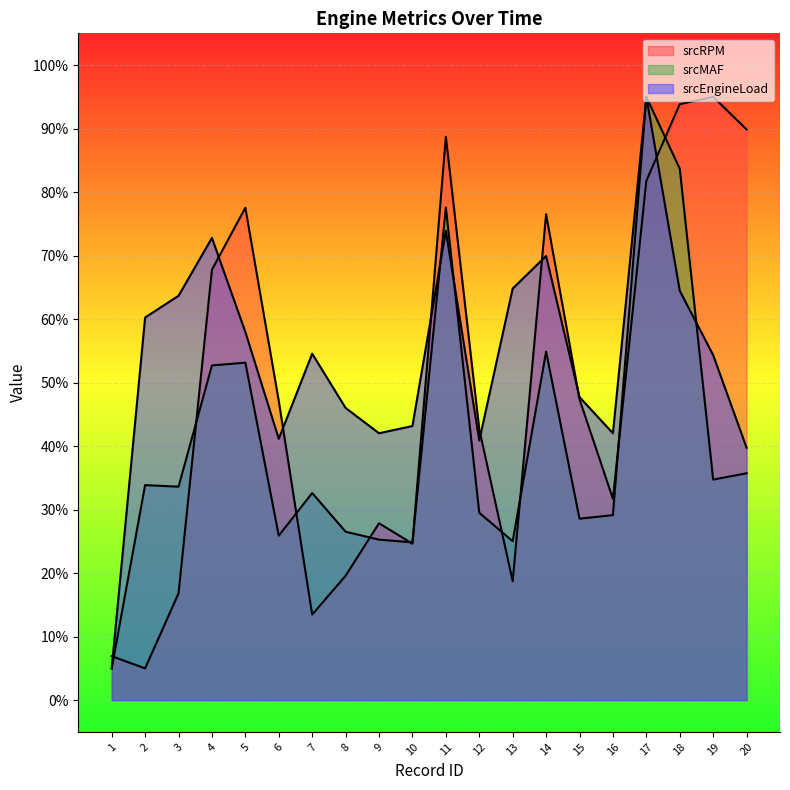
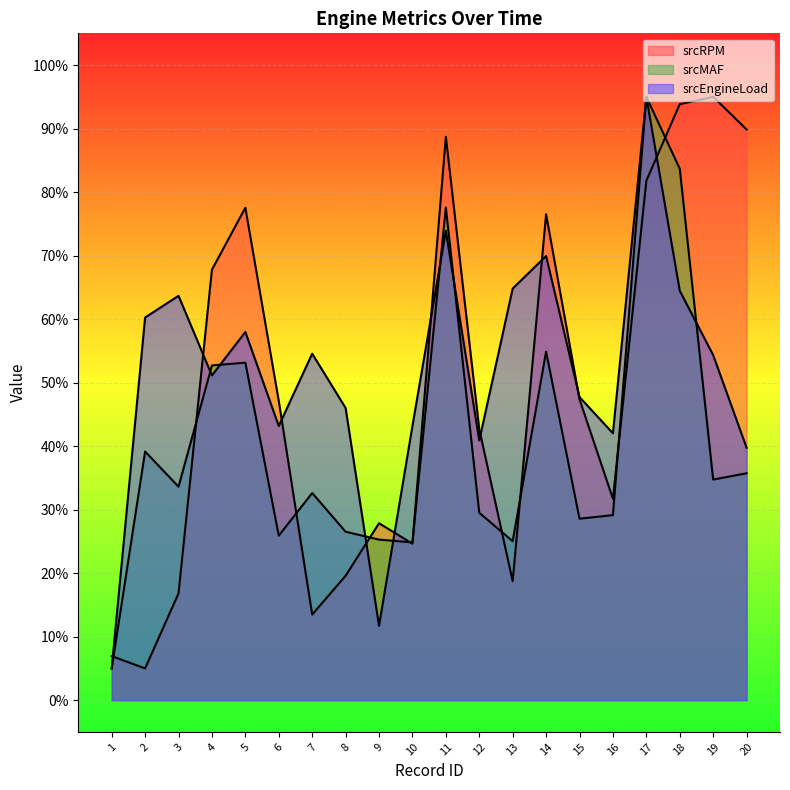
srcMAF, 2: 34% -> 39%
srcEngineLoad, 4: 73% -> 51%
srcEngineLoad, 6: 41% -> 43%
srcEngineLoad, 9: 42% -> 12%
